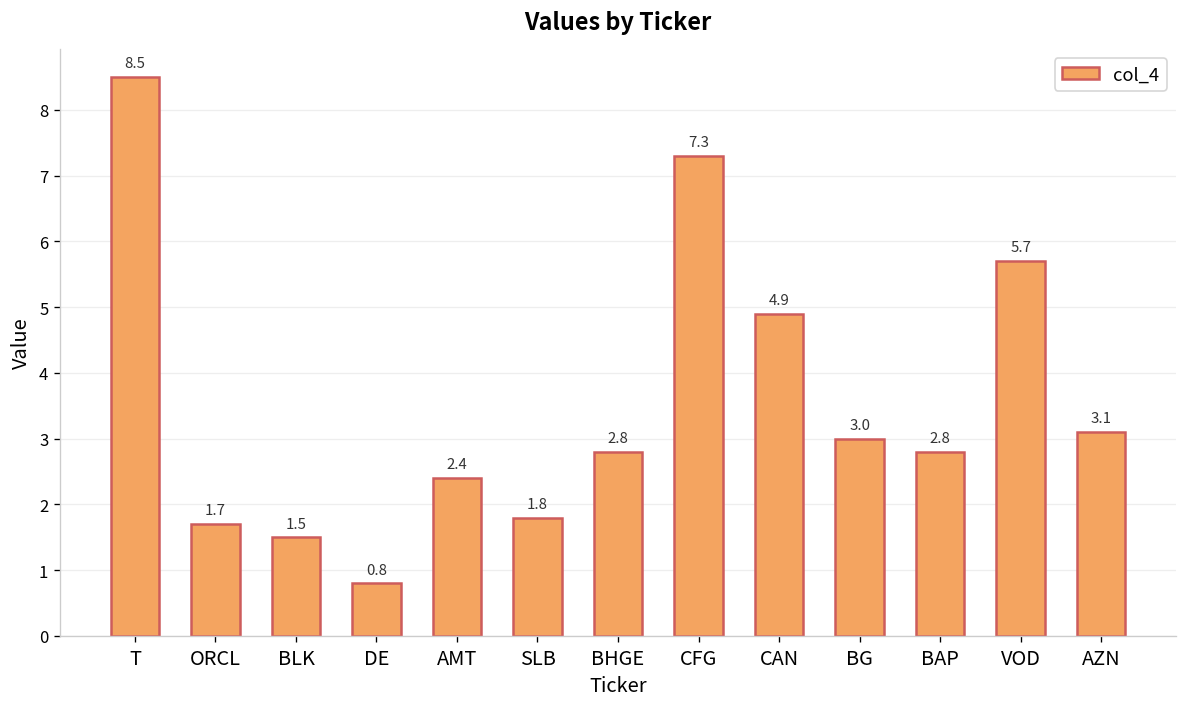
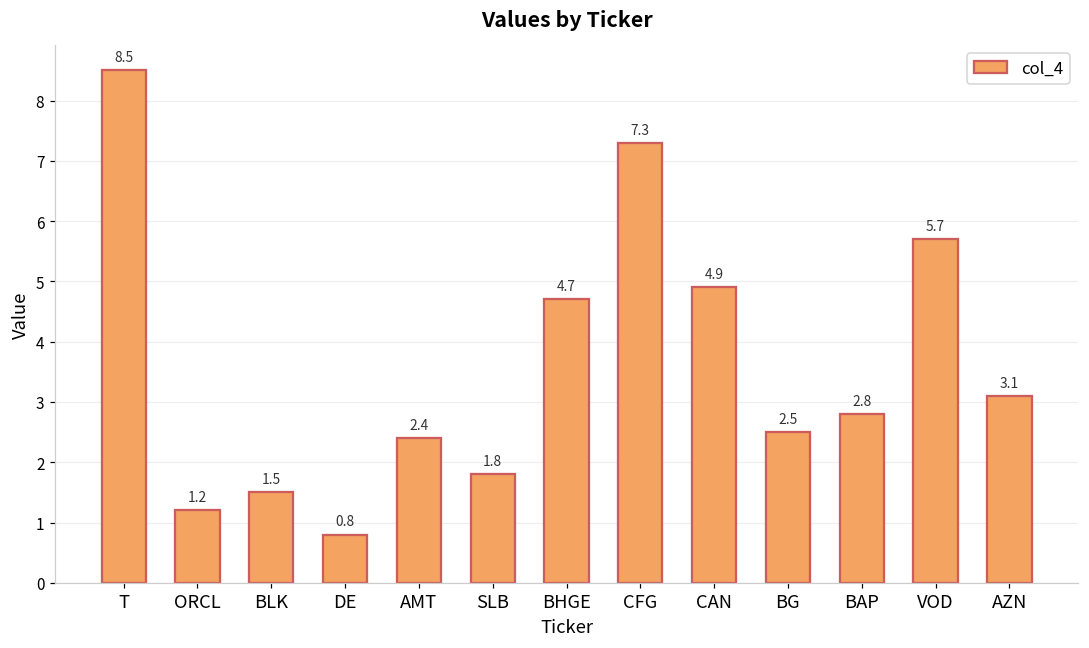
ORCL: 1.7 -> 1.2
BHGE: 2.8 -> 4.7
BG: 3.0 -> 2.5
